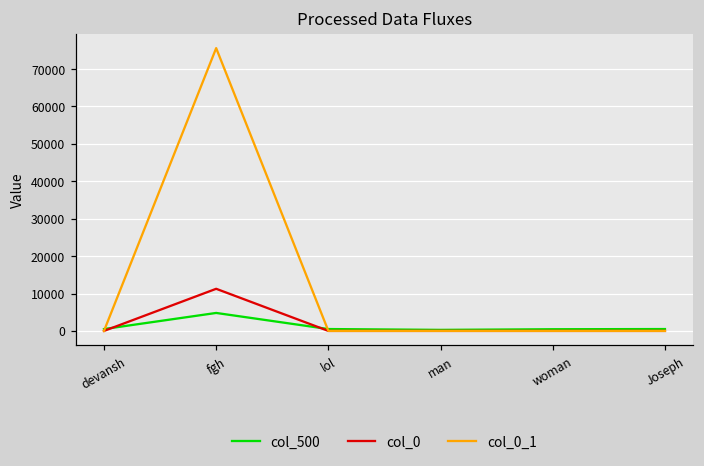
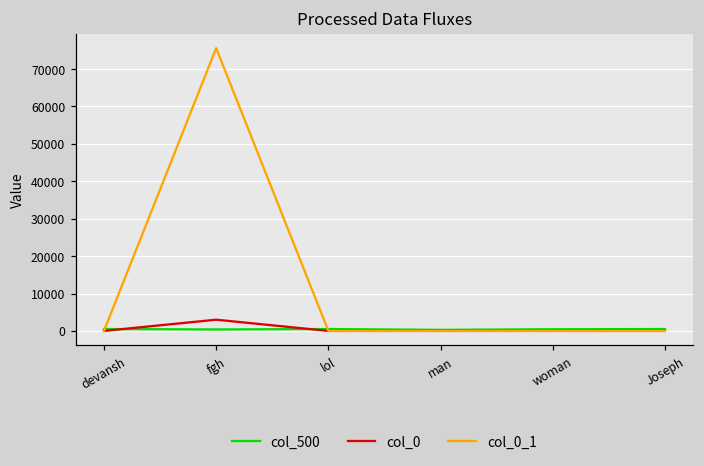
col_500, fgh: 5000 -> 0
col_0, fgh: 11000 -> 3000
